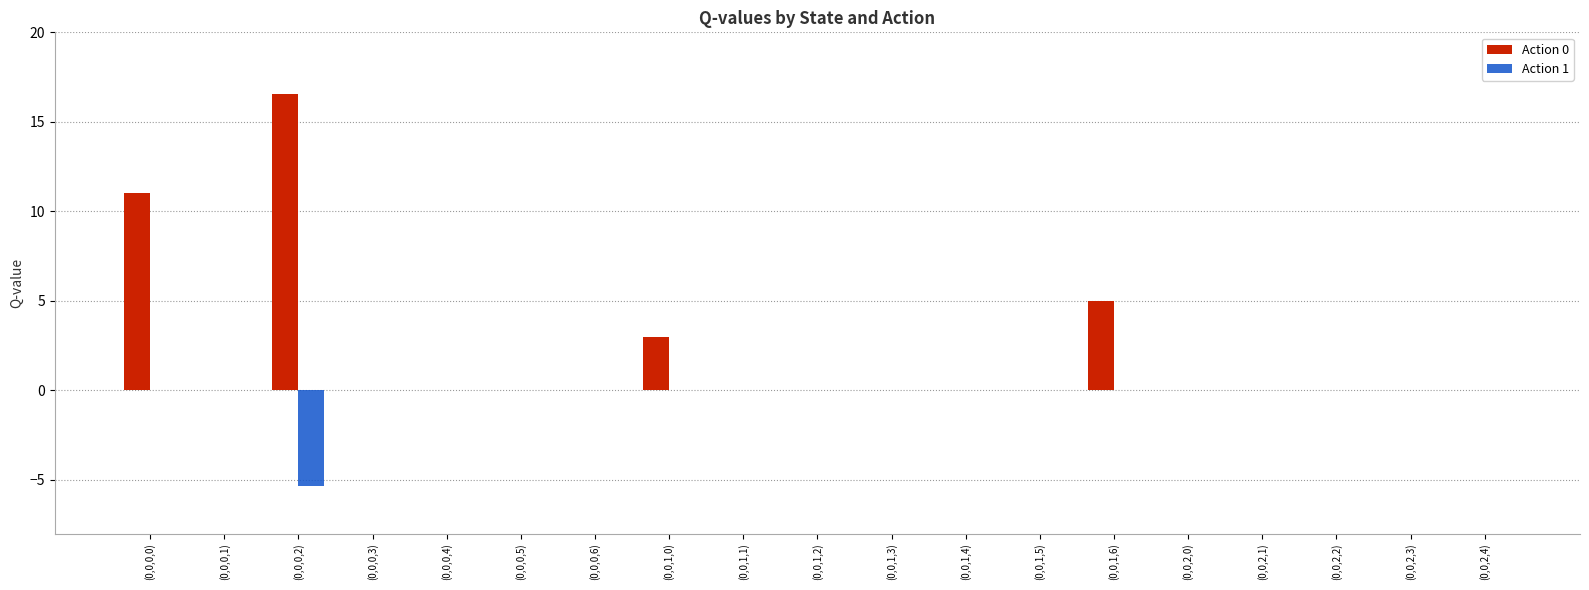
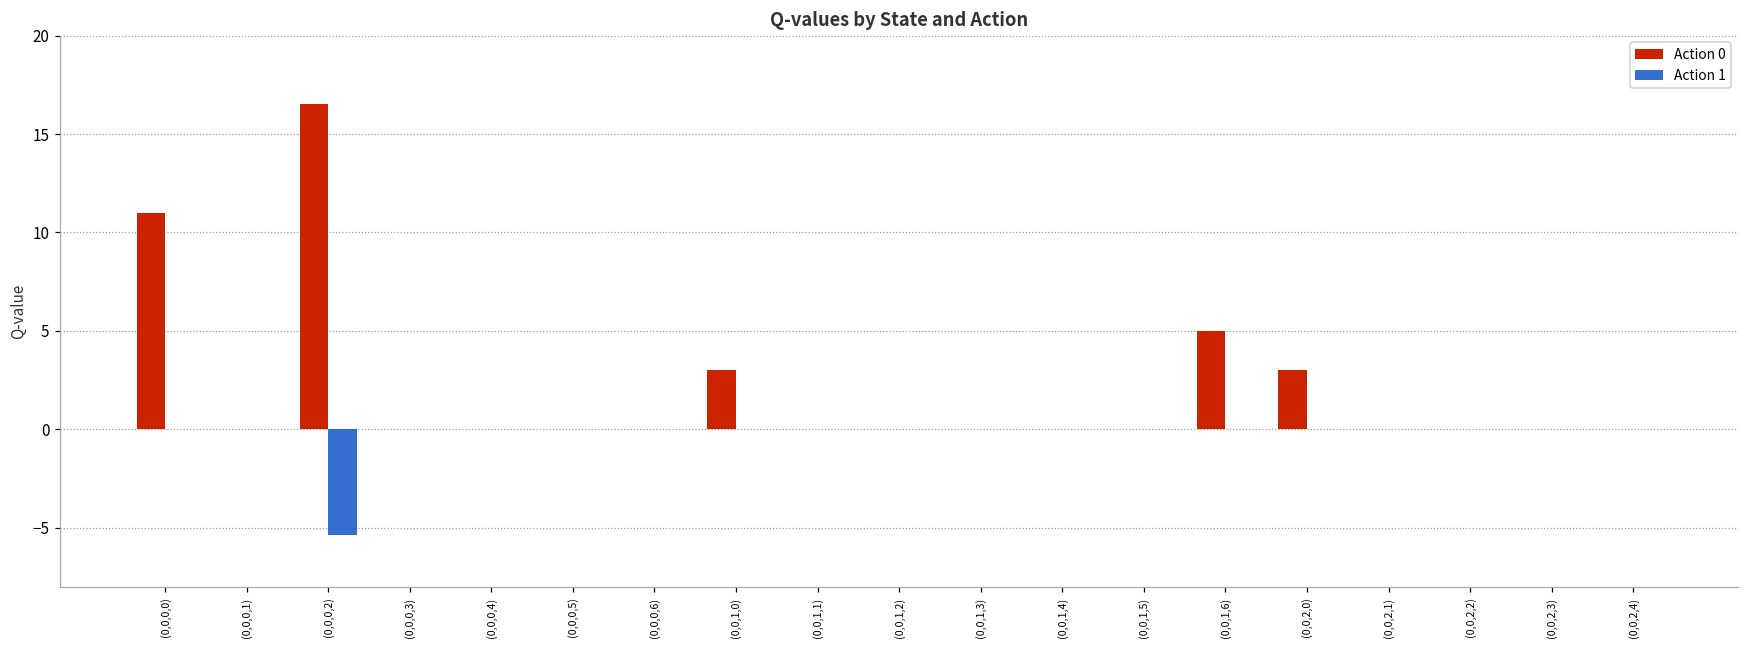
Action 0, (0,0,2,0): 0 -> 3
